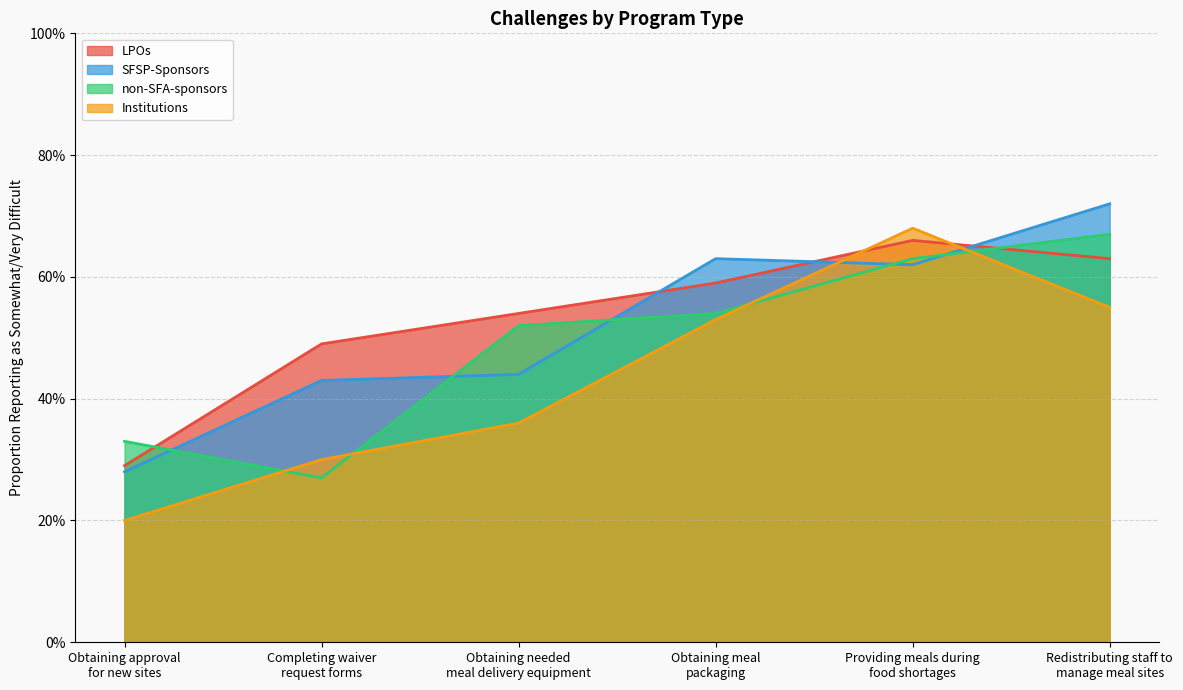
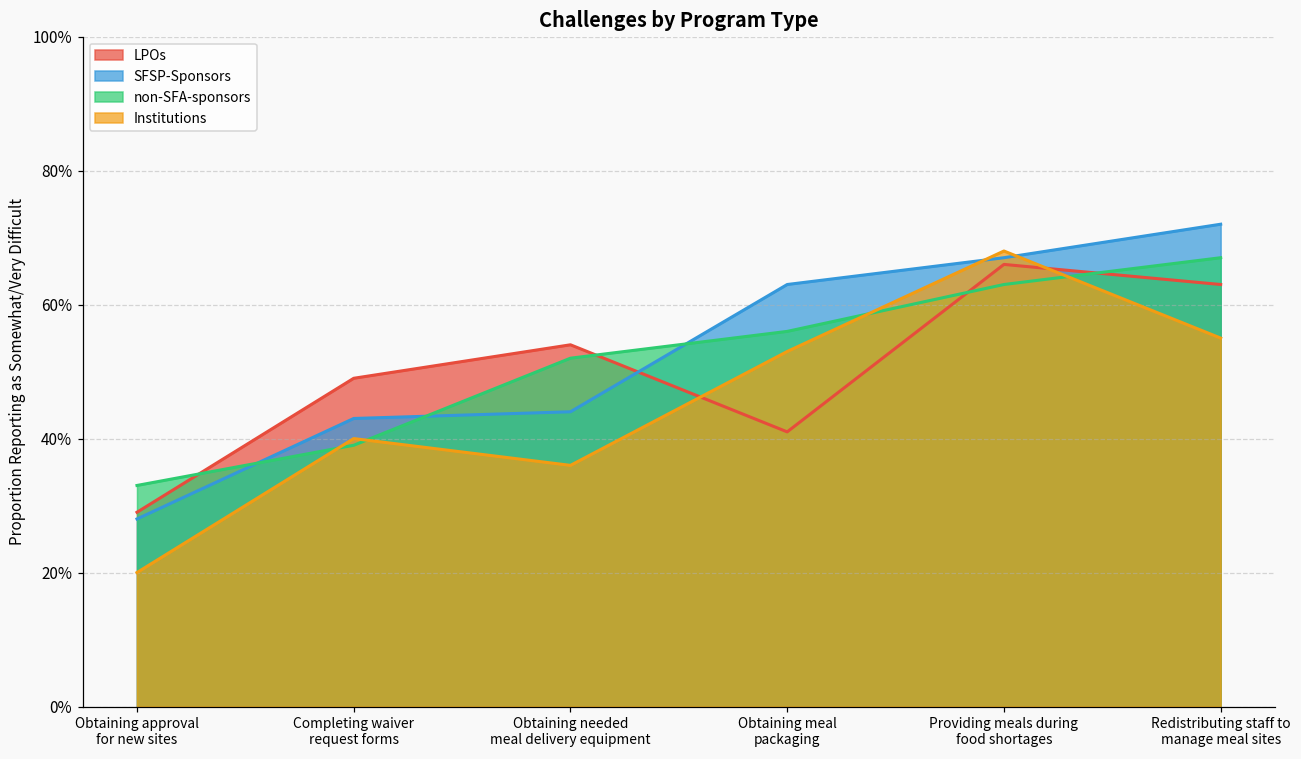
non-SFA-sponsors, Completing waiver request forms: 27% -> 39%
Institutions, Completing waiver request forms: 30% -> 40%
LPOs, Obtaining meal packaging: 59% -> 41%
non-SFA-sponsors, Obtaining meal packaging: 54% -> 56%
SFSP-Sponsors, Providing meals during food shortages: 62% -> 67%
